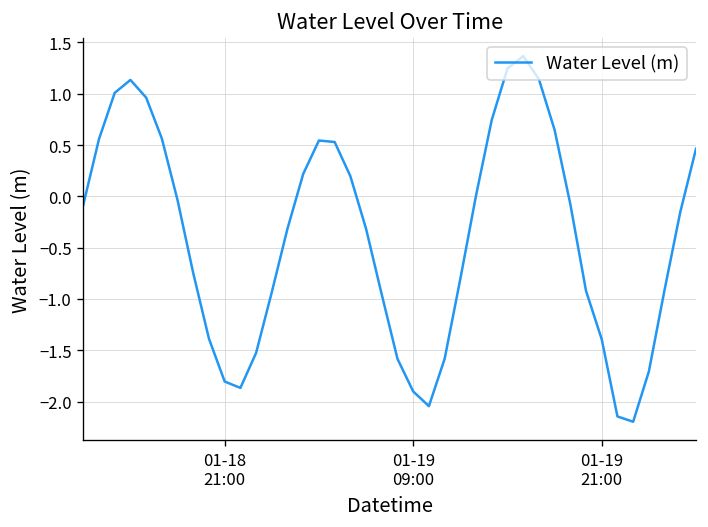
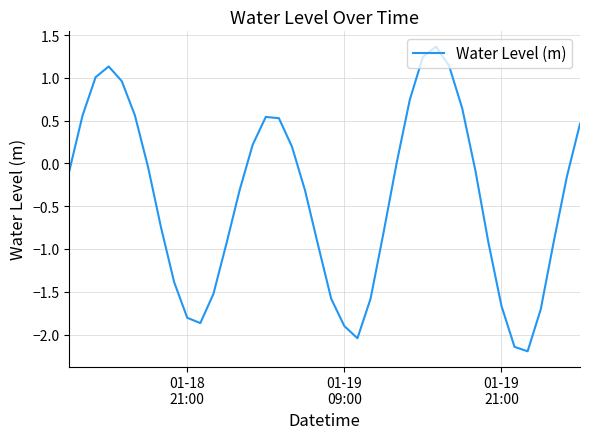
01-19 21:00: -1.4 -> -1.7
